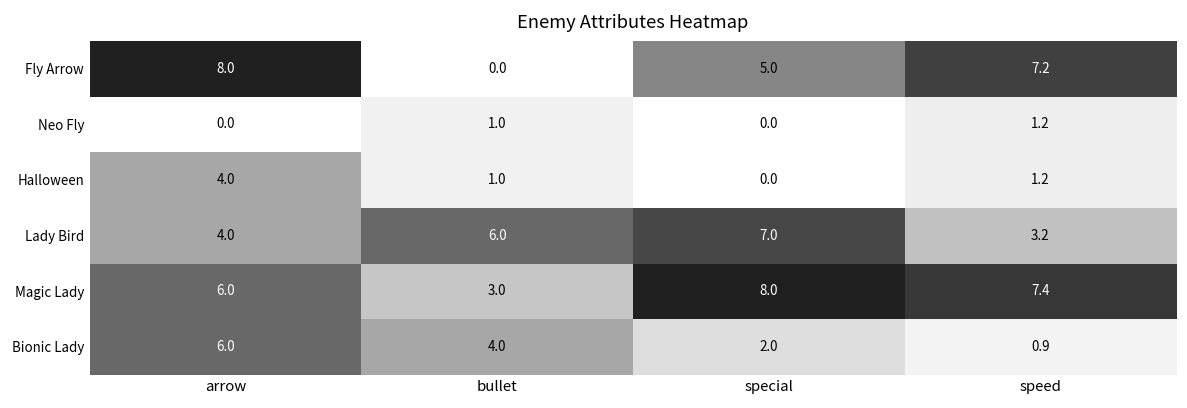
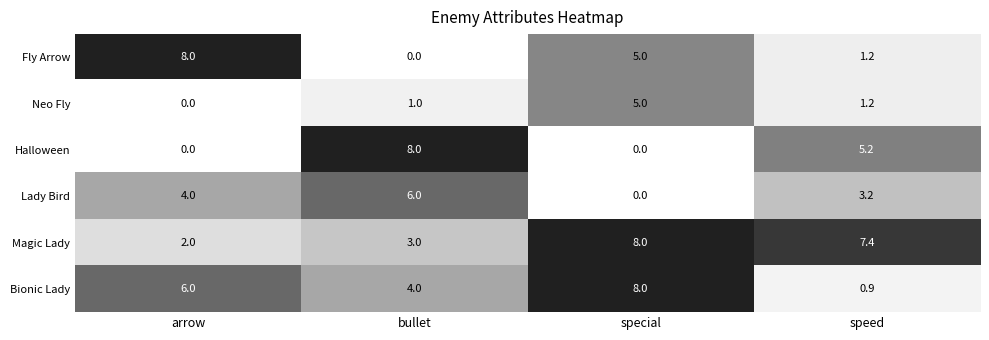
Fly Arrow, speed: 7.2 -> 1.2
Neo Fly, special: 0.0 -> 5.0
Halloween, arrow: 4.0 -> 0.0
Halloween, bullet: 1.0 -> 8.0
Halloween, speed: 1.2 -> 5.2
Lady Bird, special: 7.0 -> 0.0
Magic Lady, arrow: 6.0 -> 2.0
Bionic Lady, special: 2.0 -> 8.0
